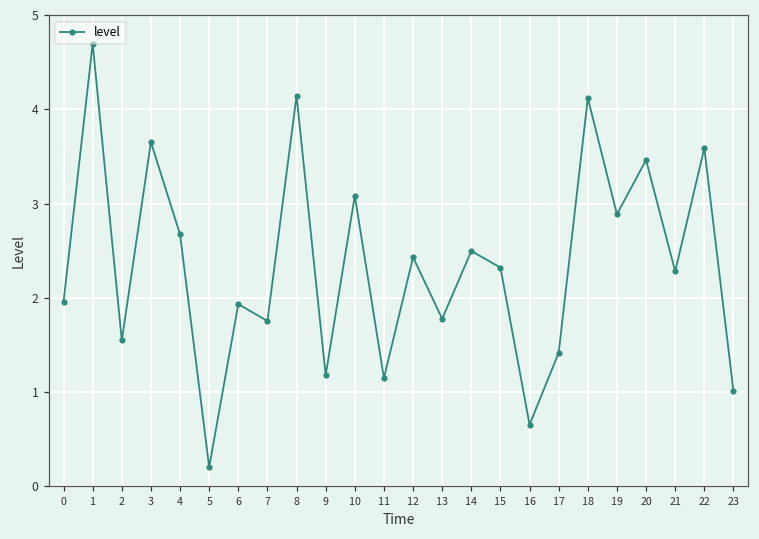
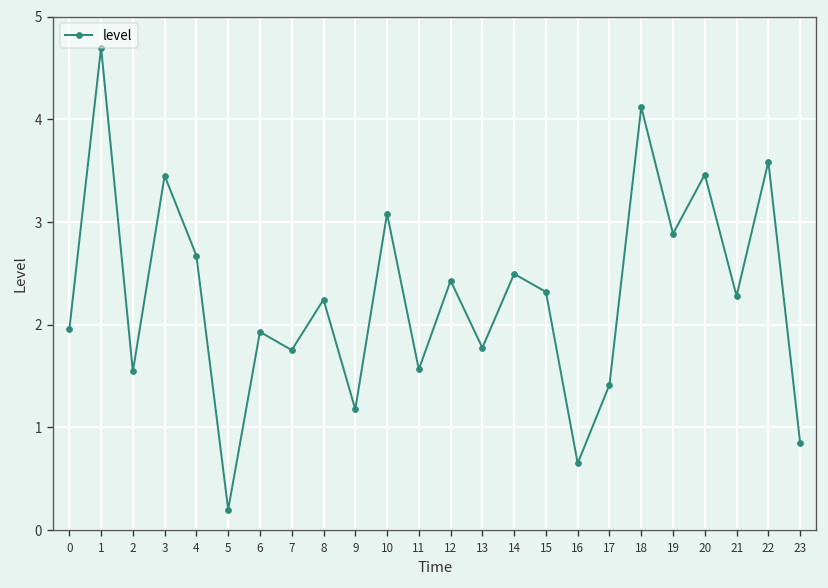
3: 3.7 -> 3.5
8: 4.1 -> 2.2
11: 1.1 -> 1.6
23: 1.0 -> 0.9
